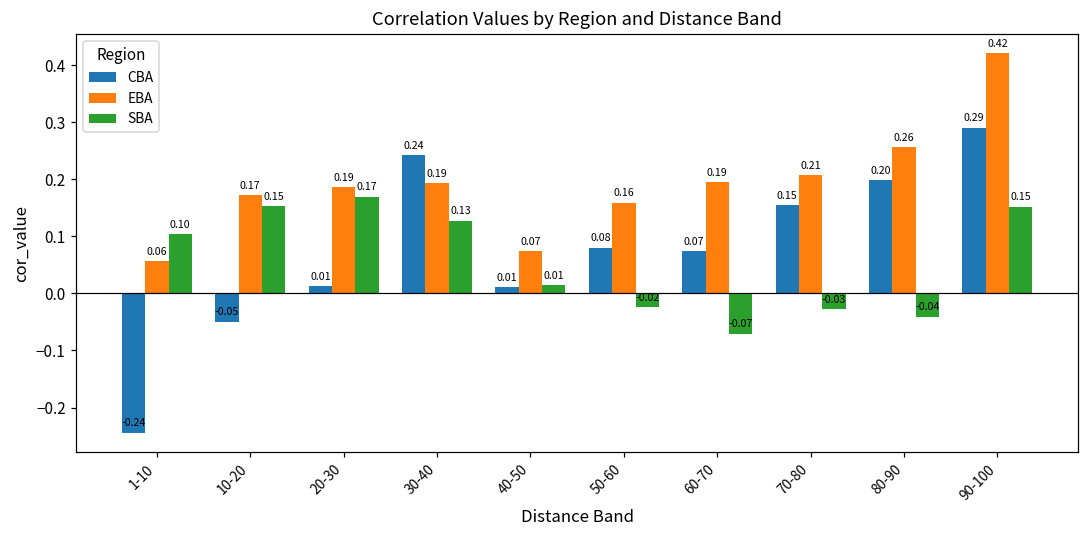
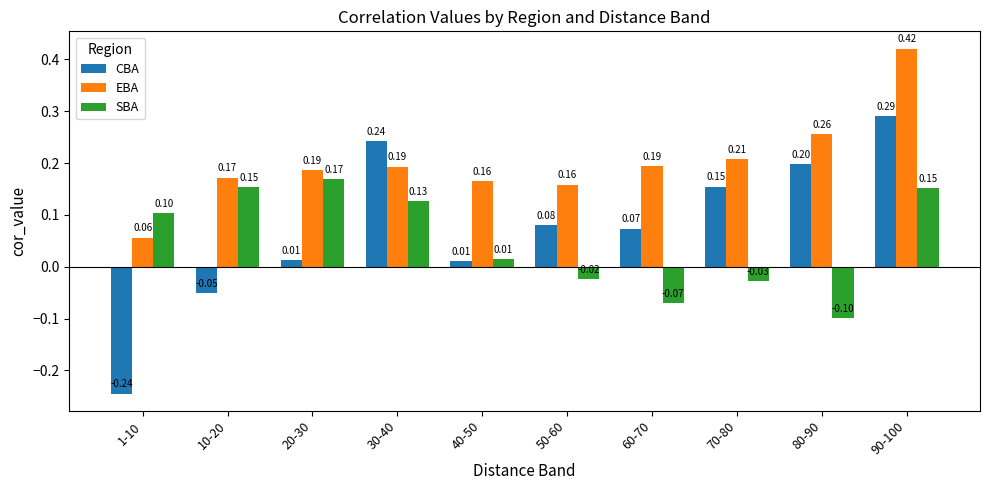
EBA, 40-50: 0.07 -> 0.16
SBA, 80-90: -0.04 -> -0.10
